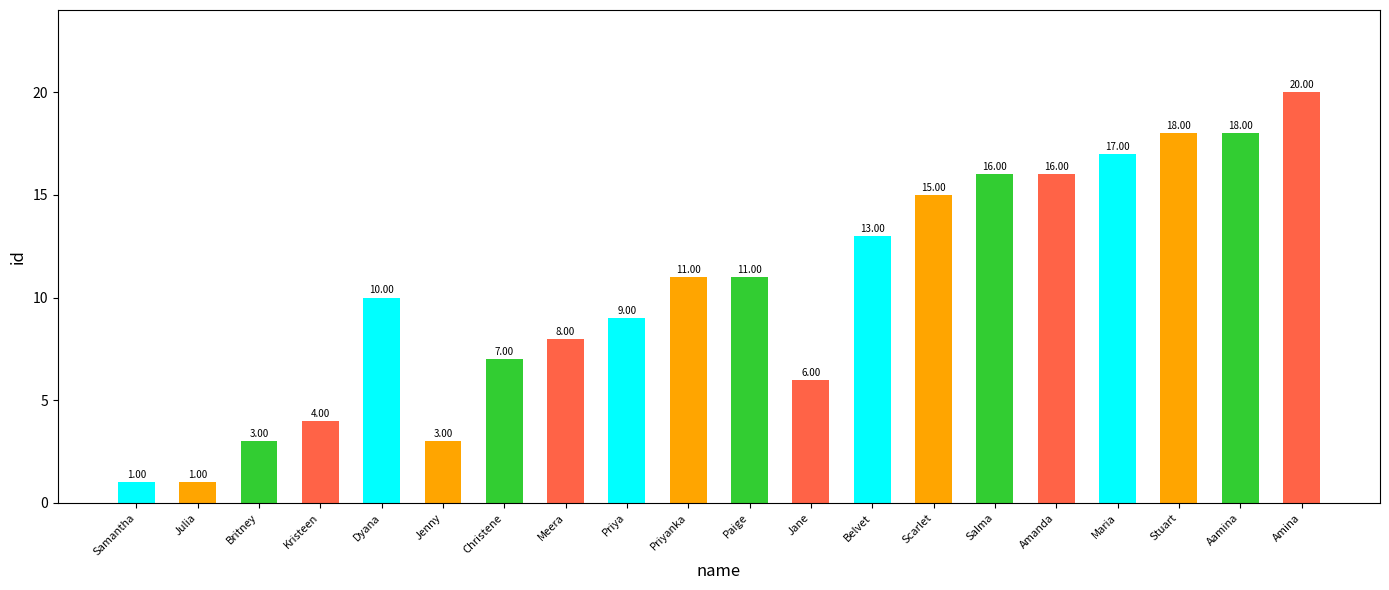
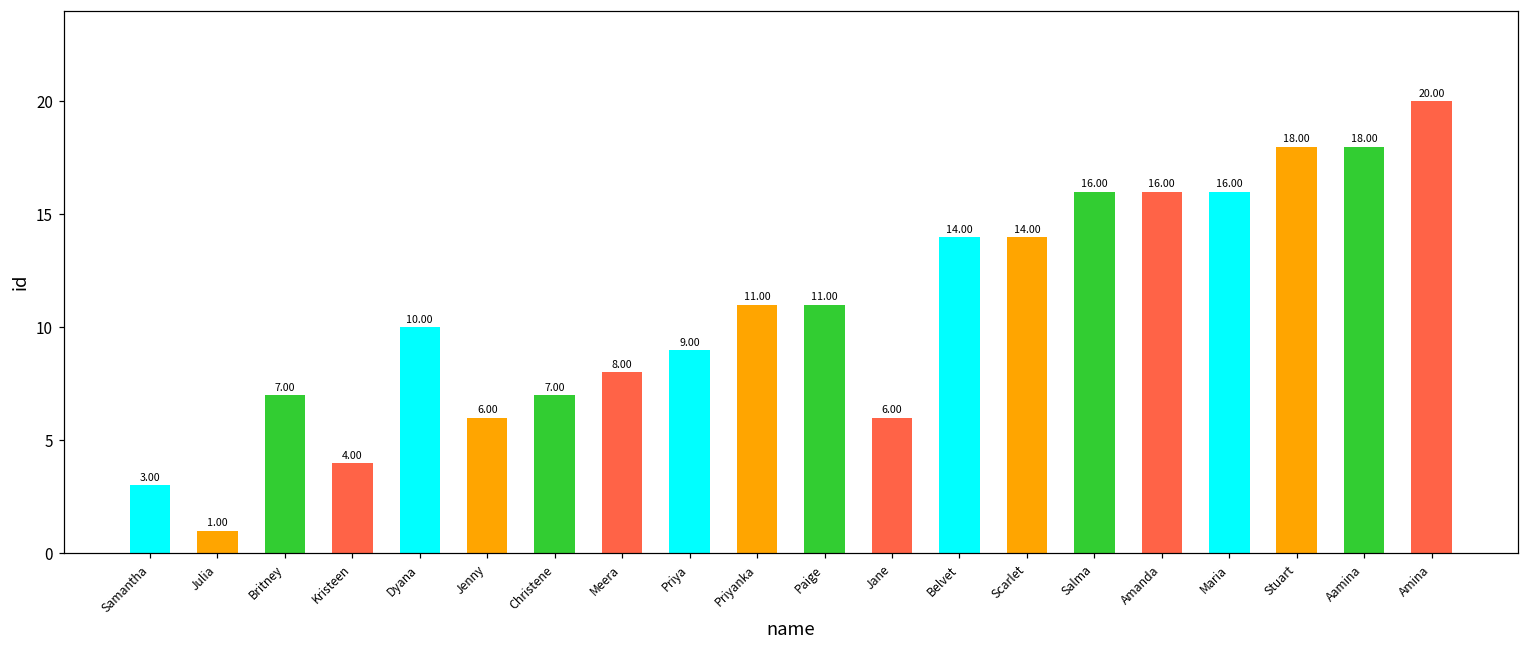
Samantha: 1.00 -> 3.00
Britney: 3.00 -> 7.00
Jenny: 3.00 -> 6.00
Belvet: 13.00 -> 14.00
Scarlet: 15.00 -> 14.00
Maria: 17.00 -> 16.00
